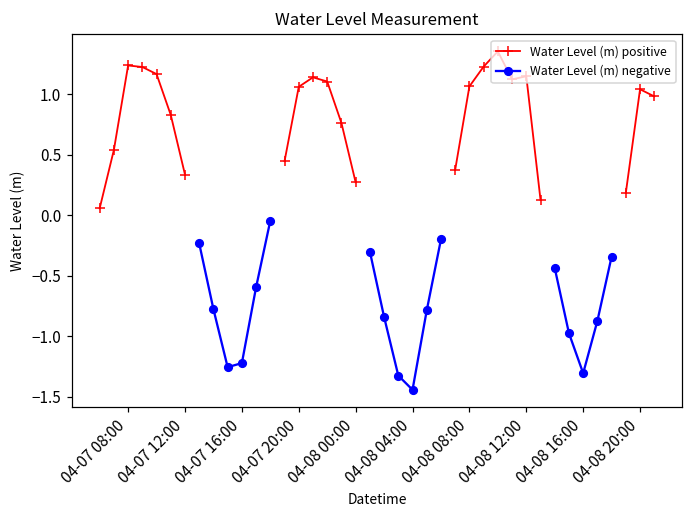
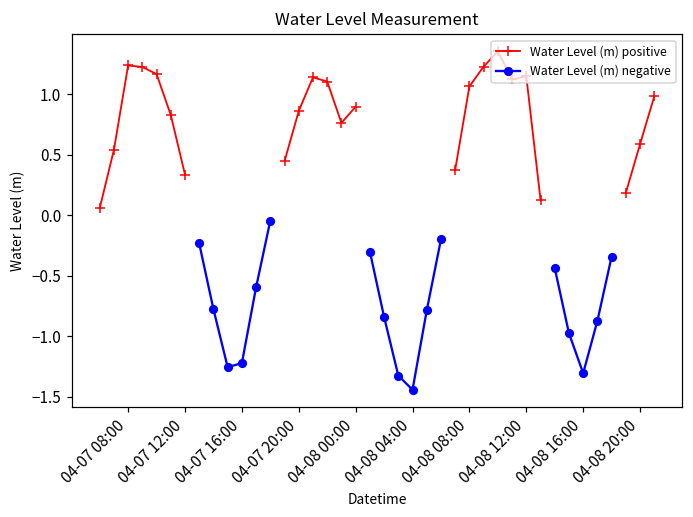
Water Level (m) positive, 04-07 20:00: 1.06 -> 0.86
Water Level (m) positive, 04-08 00:00: 0.27 -> 0.90
Water Level (m) positive, 04-08 20:00: 1.04 -> 0.59
